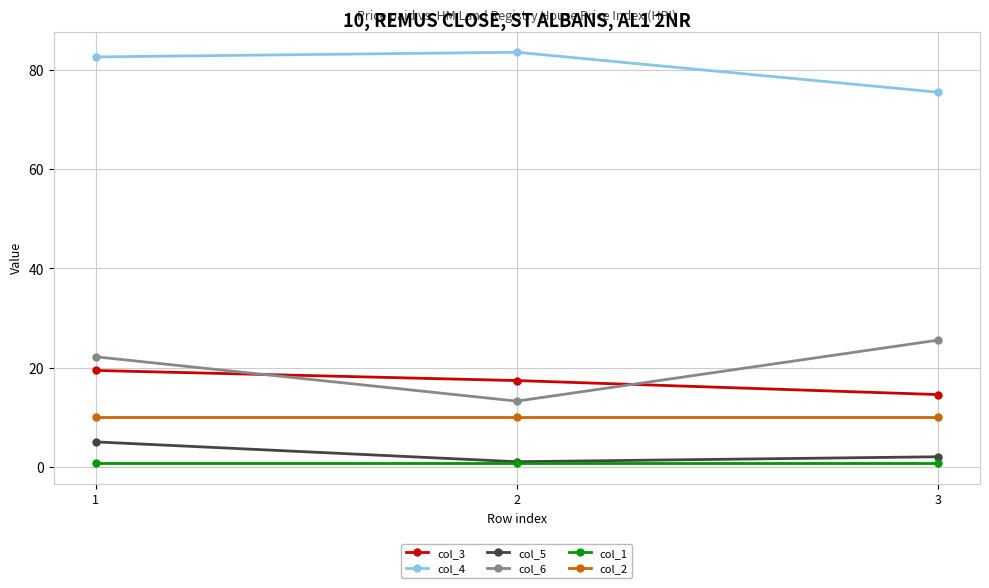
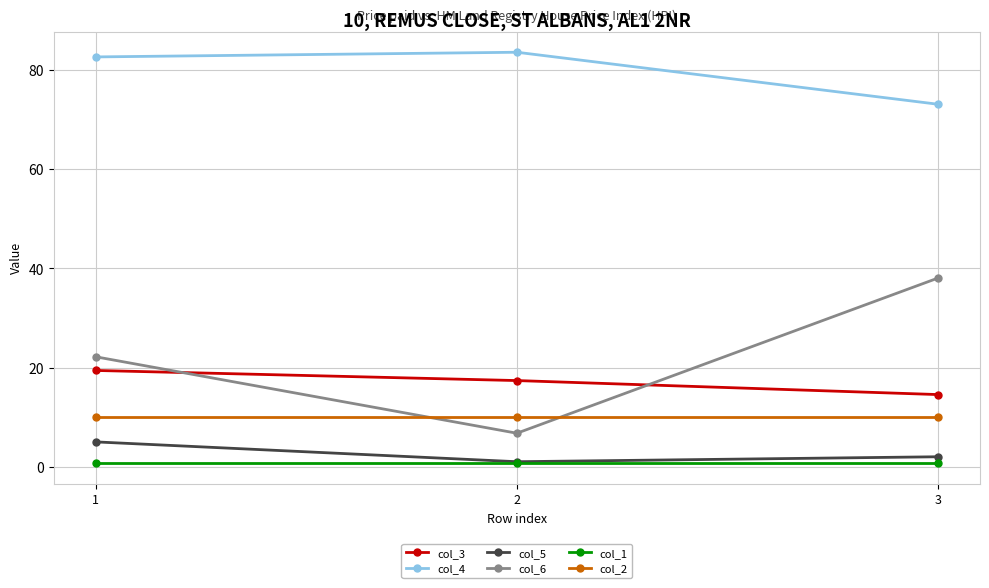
col_6, 2: 13 -> 7
col_4, 3: 76 -> 73
col_6, 3: 26 -> 38
